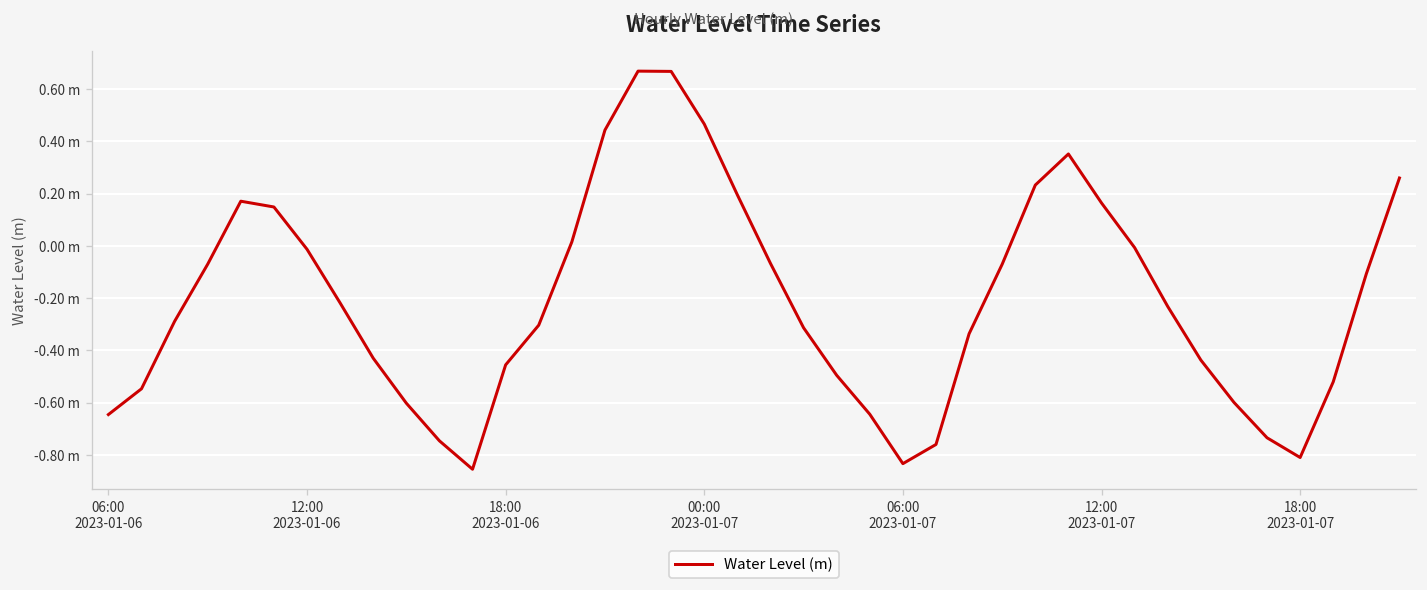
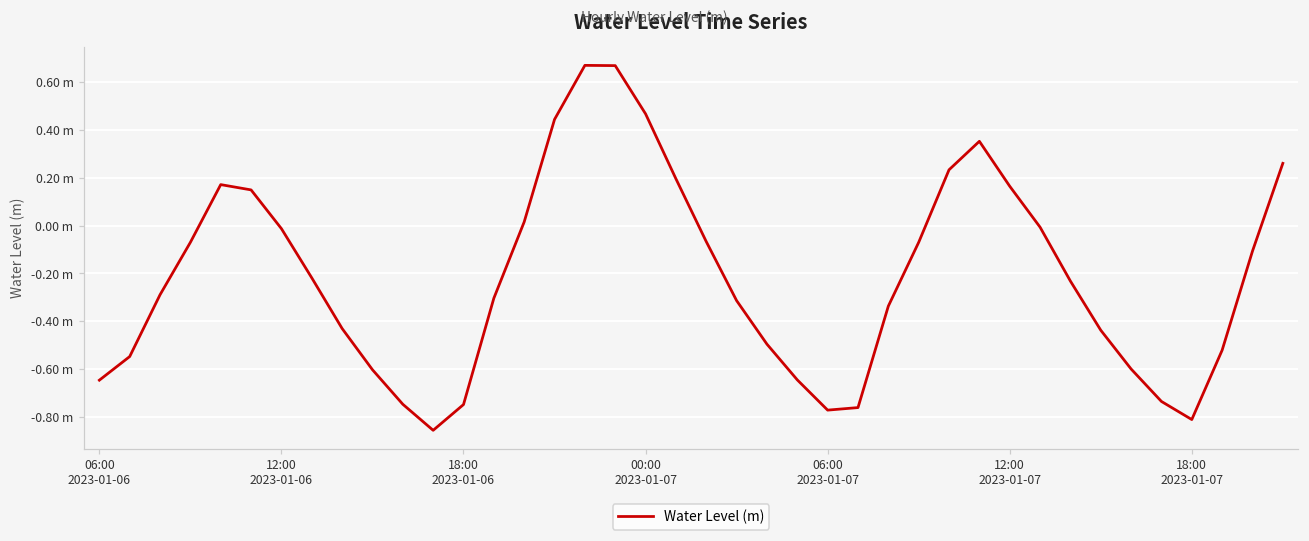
18:00 2023-01-06: -0.46 m -> -0.75 m
06:00 2023-01-07: -0.83 m -> -0.77 m
